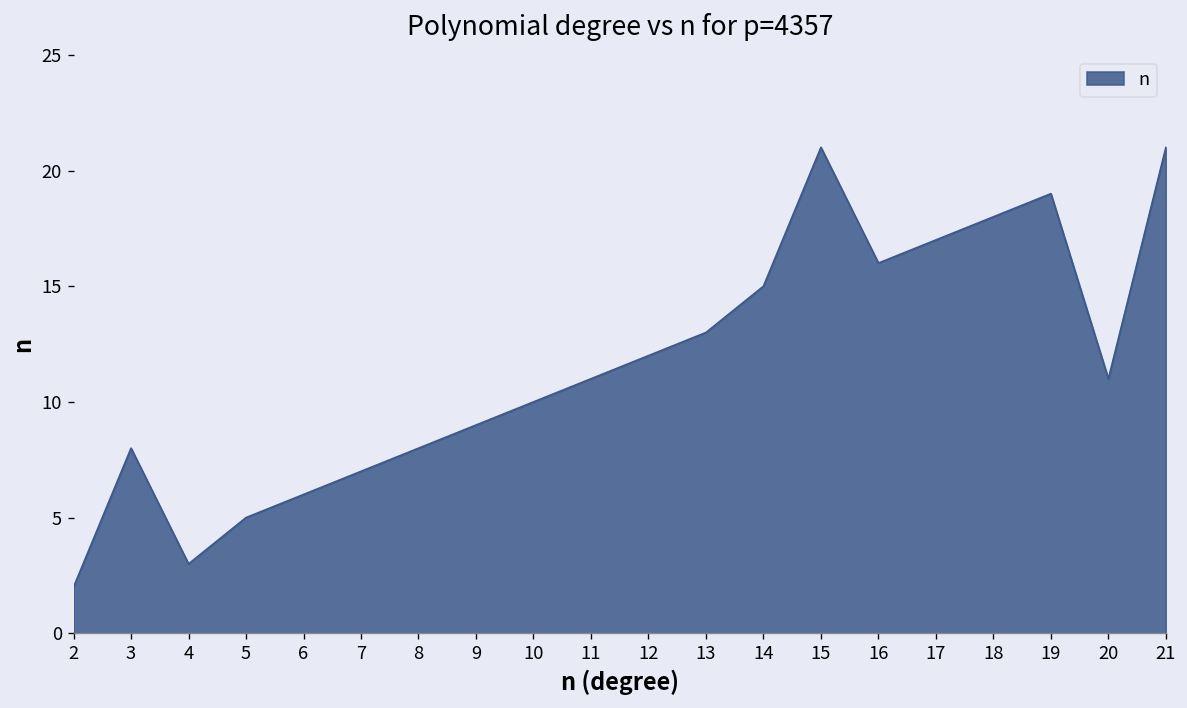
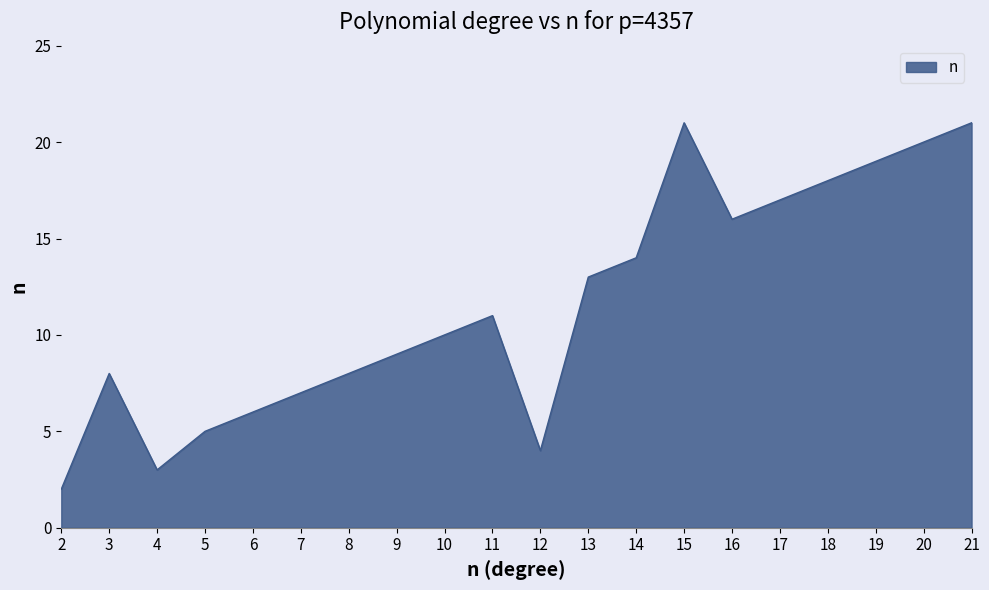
12: 12 -> 4
14: 15 -> 14
20: 11 -> 20
